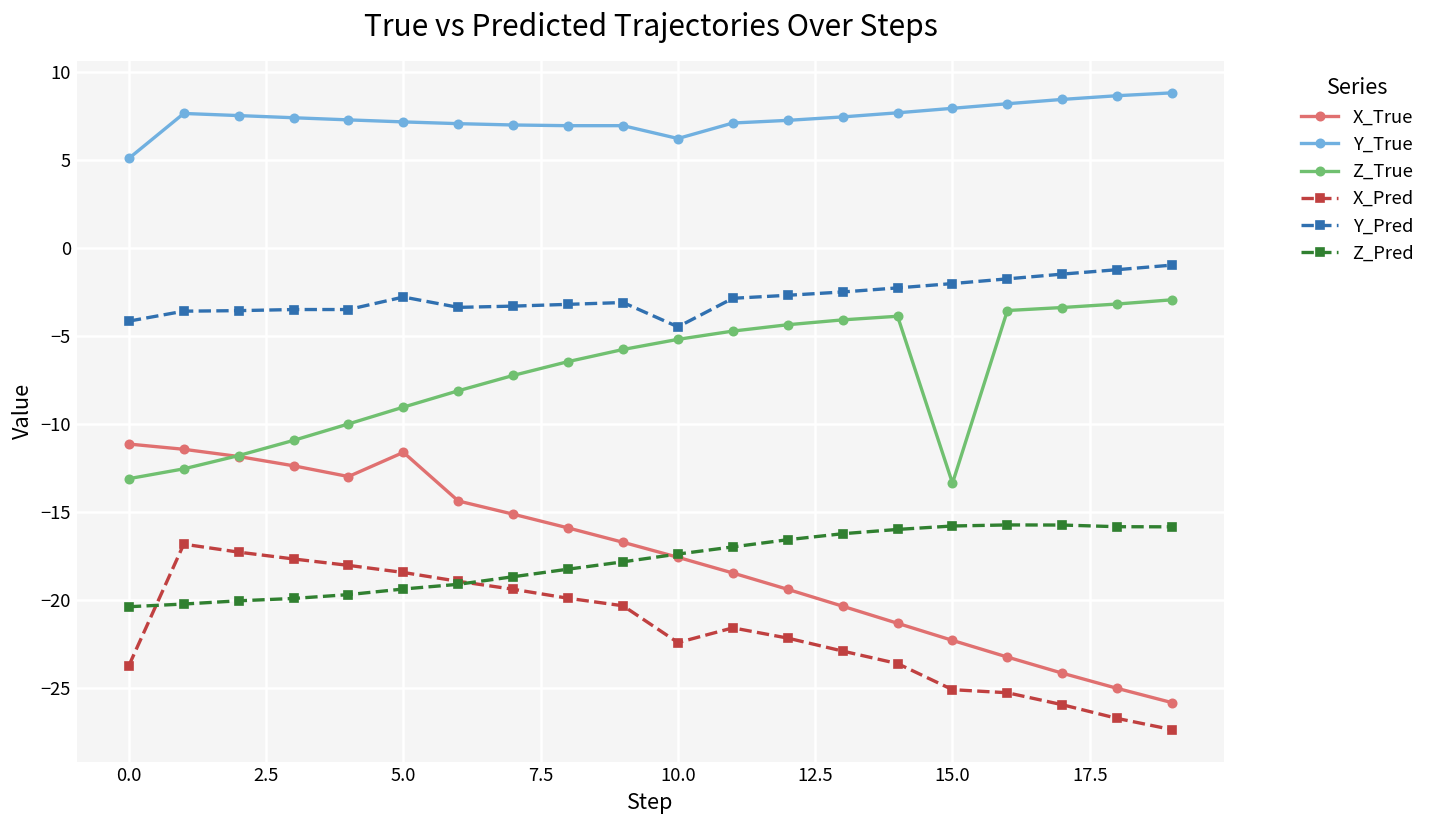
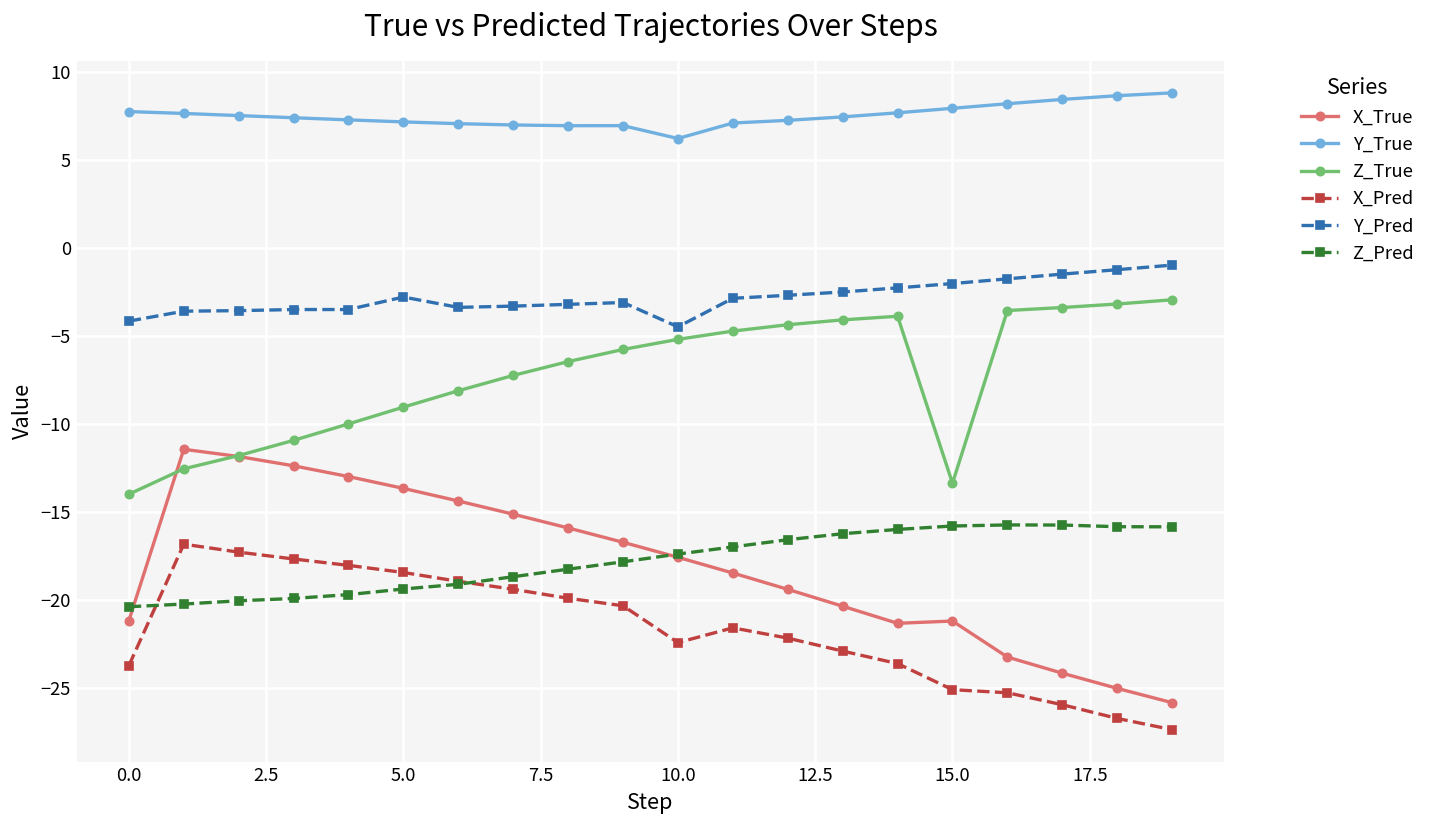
X_True, 0.0: -11.1 -> -21.2
Y_True, 0.0: 5.1 -> 7.8
Z_True, 0.0: -13.1 -> -14.0
X_True, 5.0: -11.6 -> -13.6
X_True, 15.0: -22.3 -> -21.2
